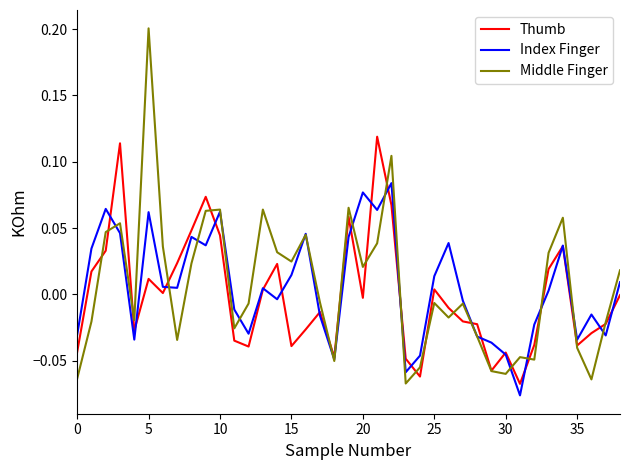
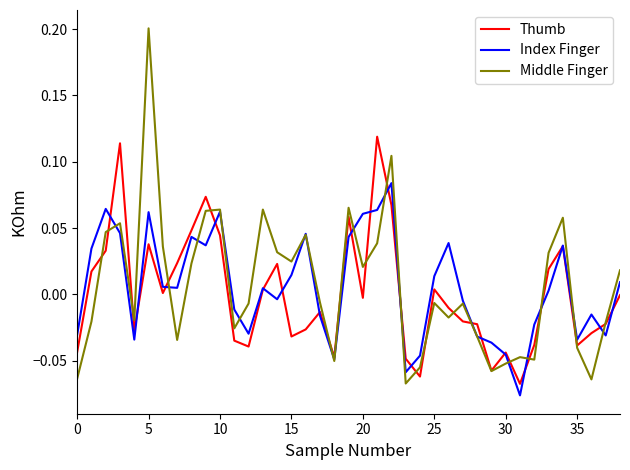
Thumb, 5: 0.012 -> 0.038
Thumb, 15: -0.039 -> -0.032
Index Finger, 20: 0.077 -> 0.061
Middle Finger, 30: -0.060 -> -0.052
